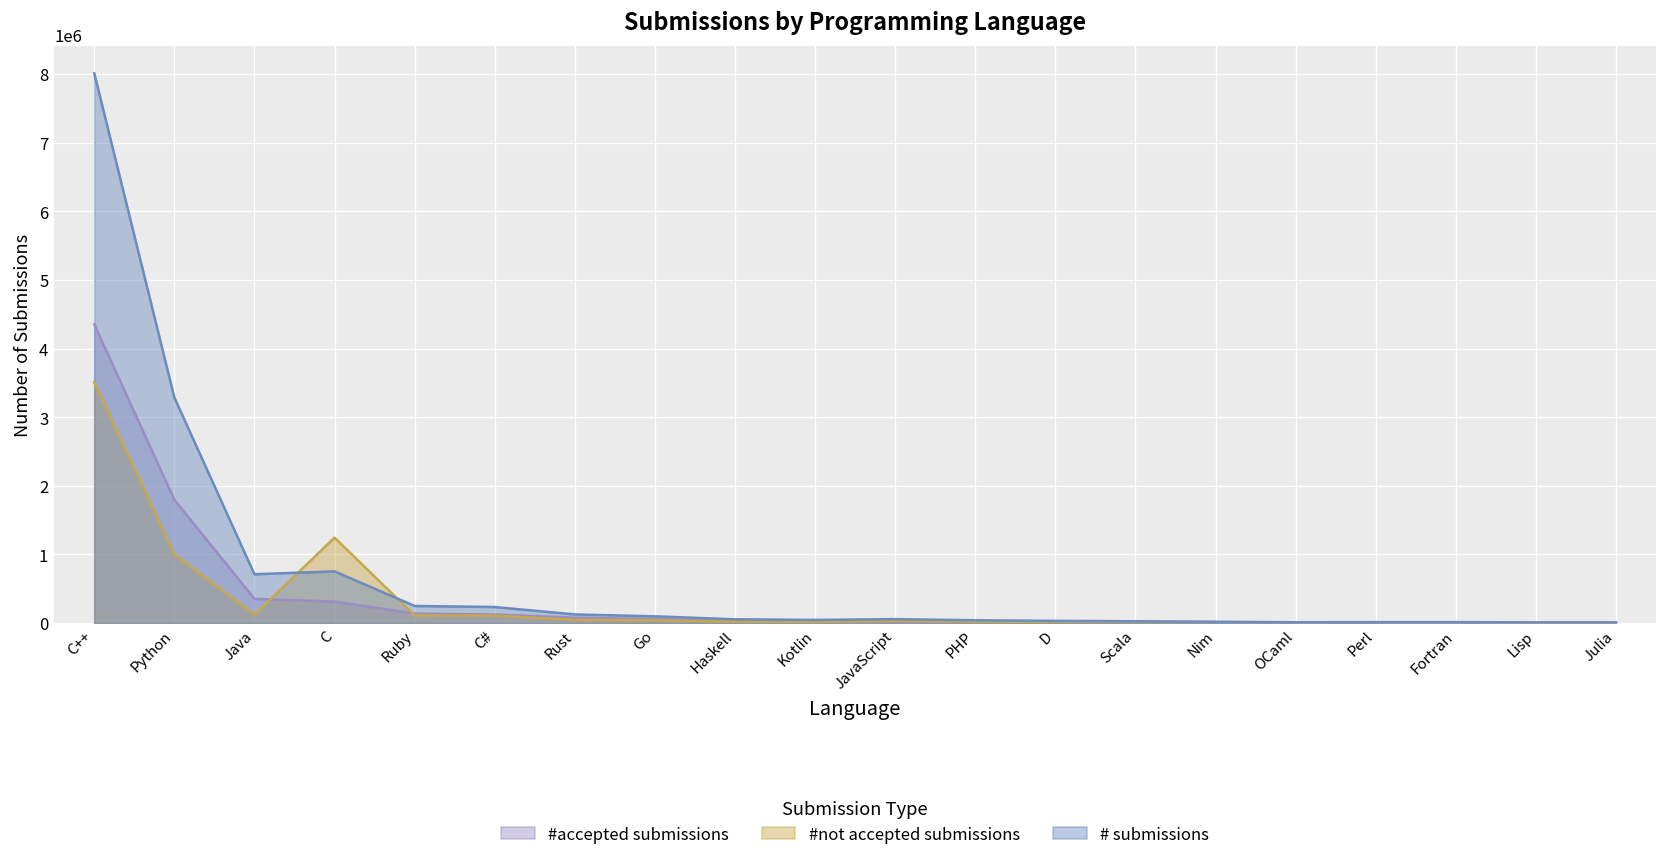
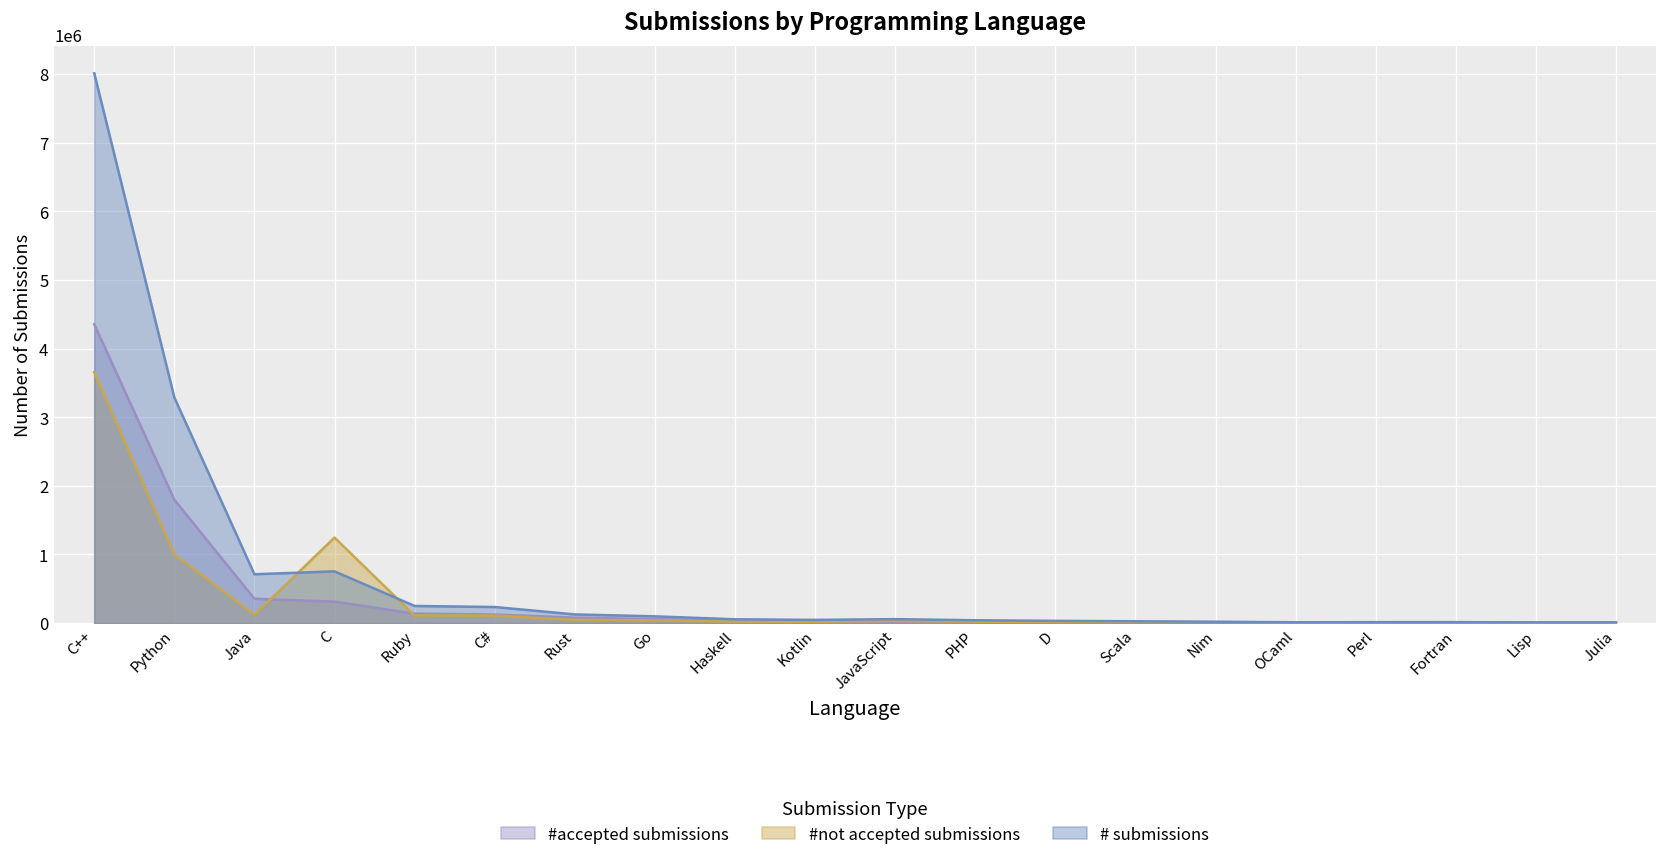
#not accepted submissions, C++: 3500000 -> 3700000
